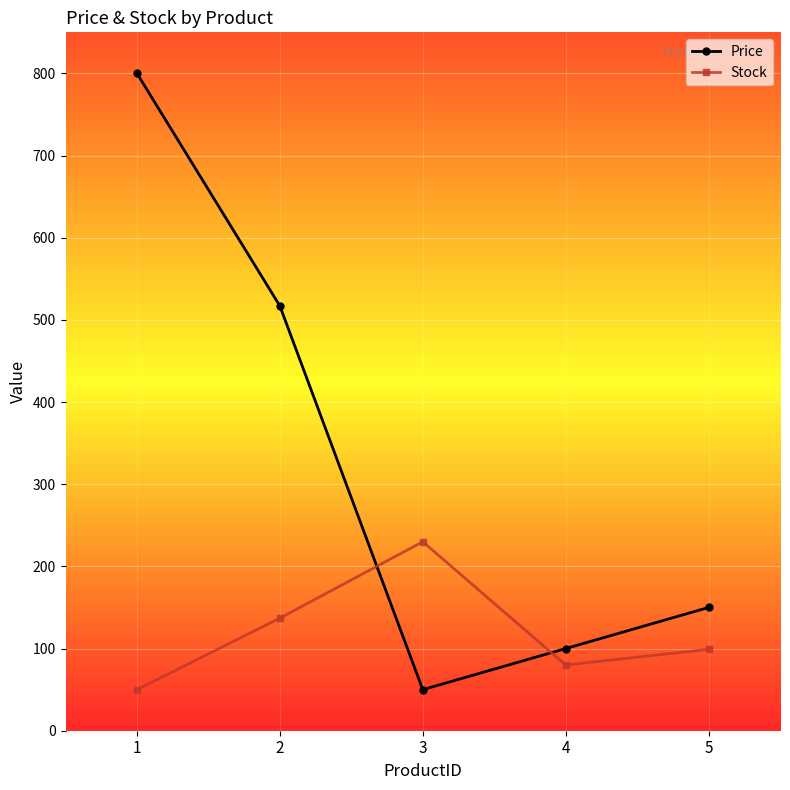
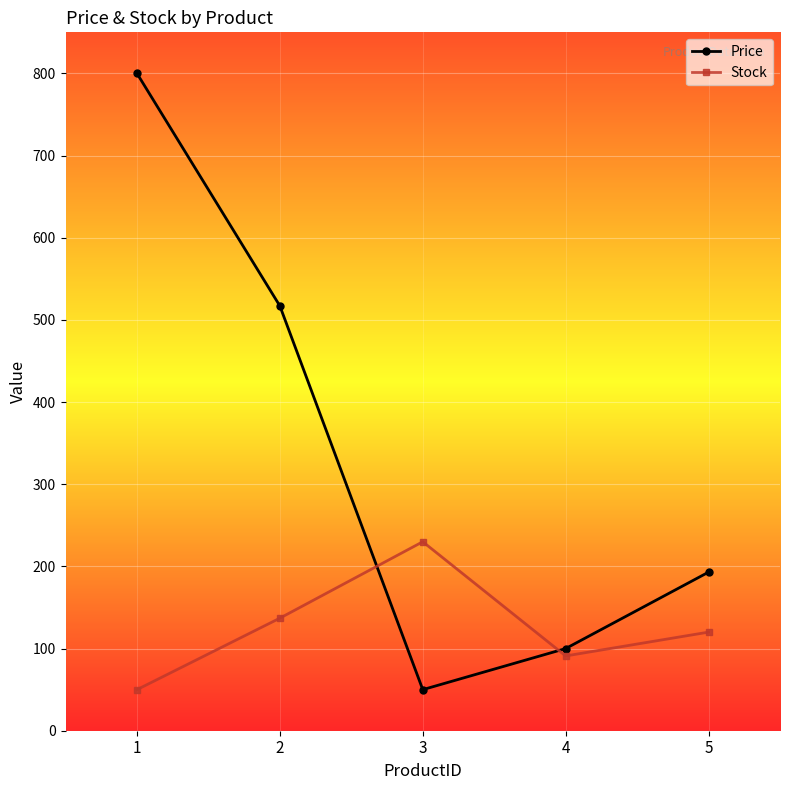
Stock, 4: 80 -> 90
Price, 5: 150 -> 190
Stock, 5: 100 -> 120
